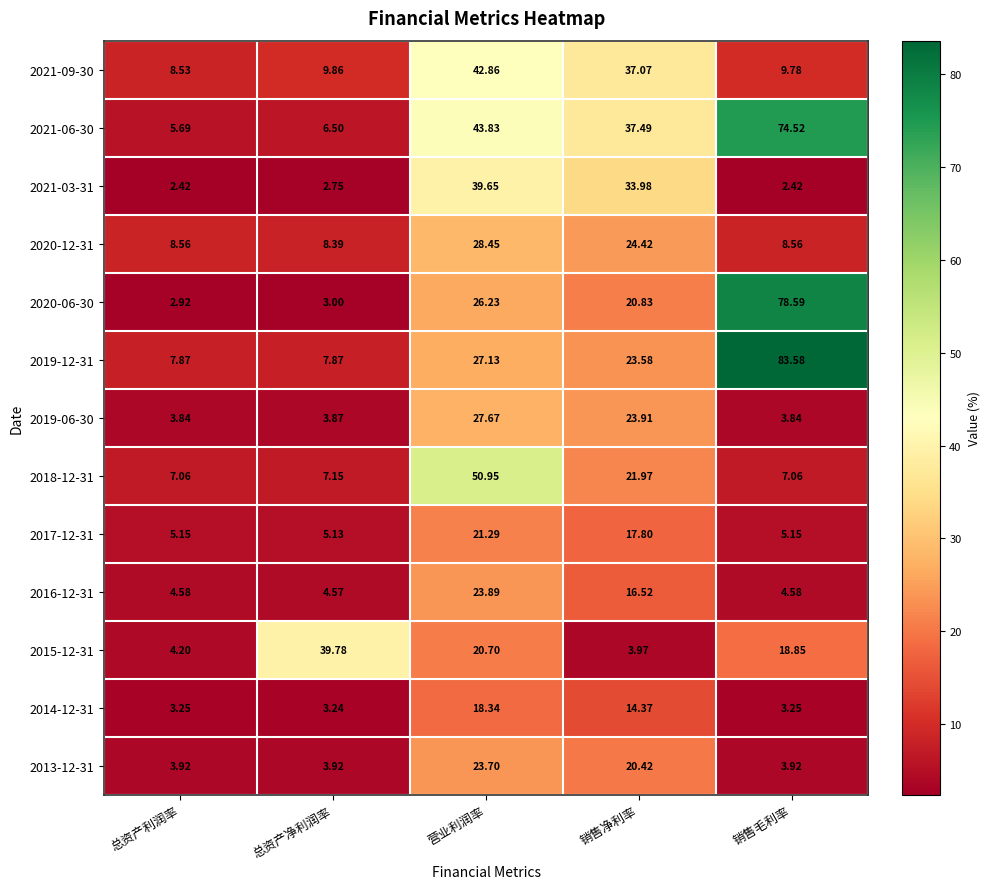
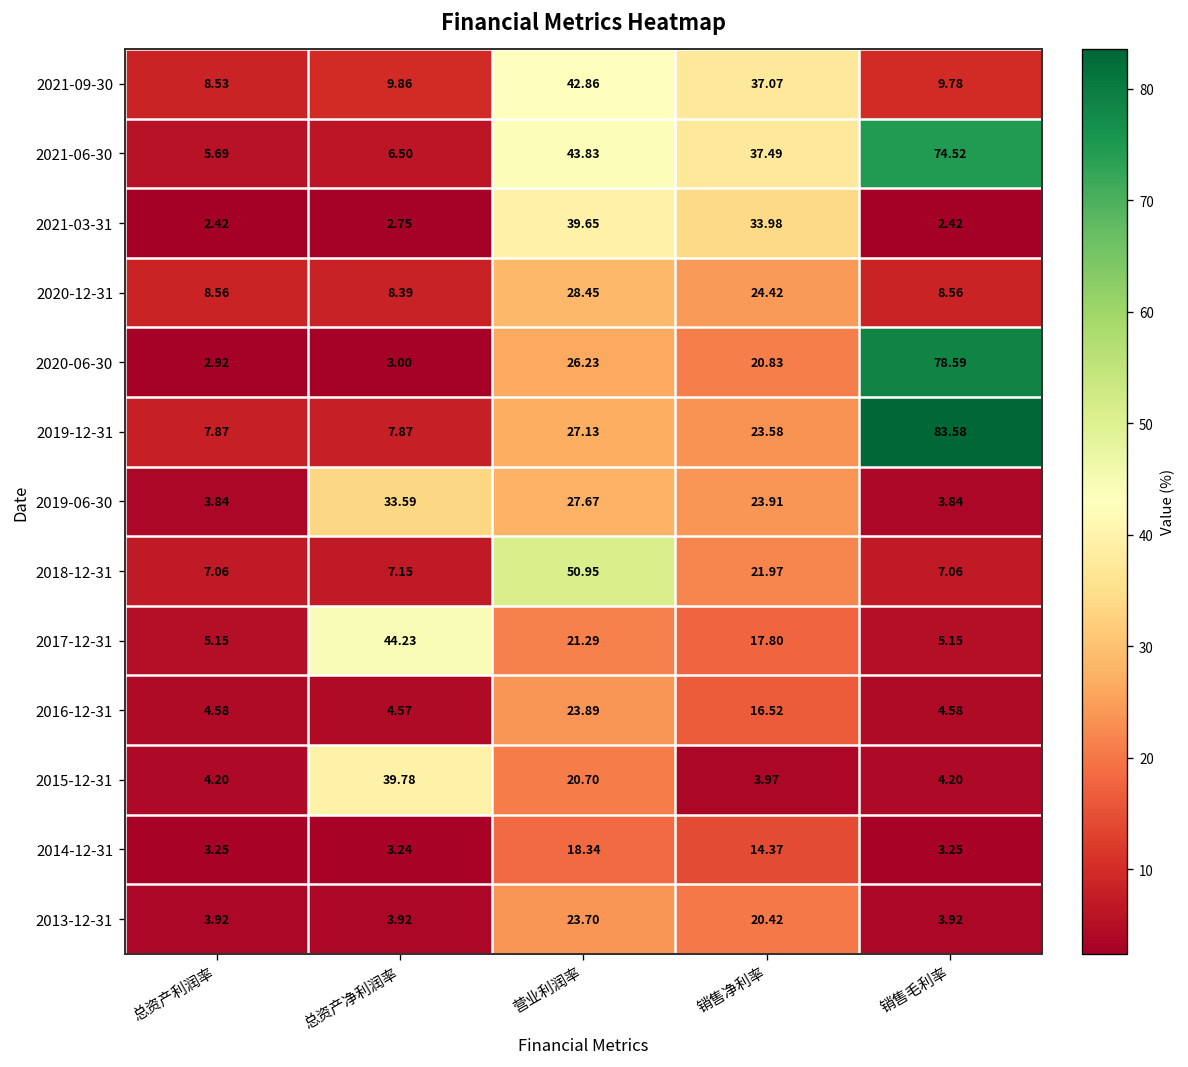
2019-06-30, 总资产净利润率: 3.87 -> 33.59
2017-12-31, 总资产净利润率: 5.13 -> 44.23
2015-12-31, 销售毛利率: 18.85 -> 4.20
